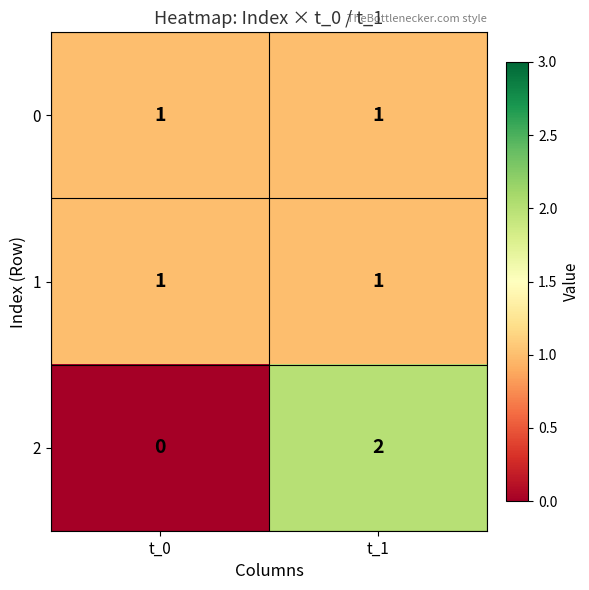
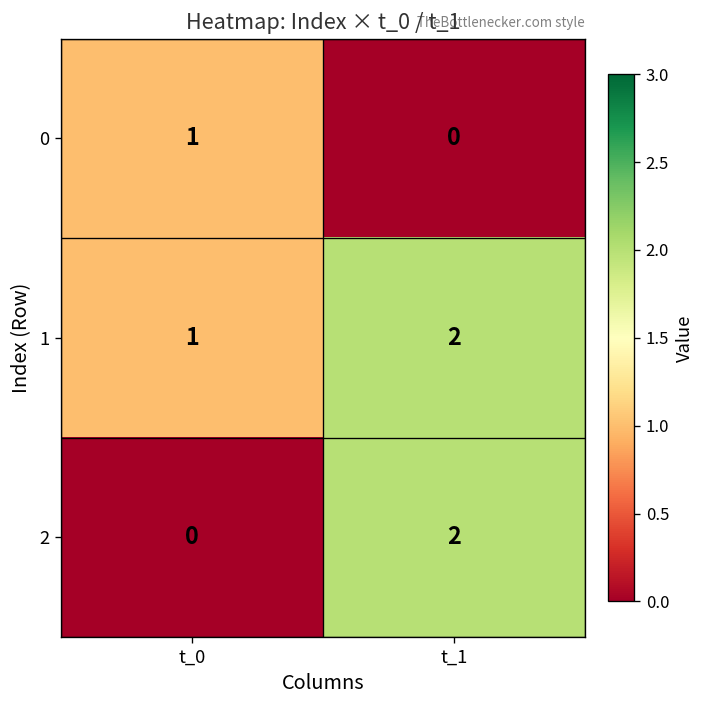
0, t_1: 1 -> 0
1, t_1: 1 -> 2
